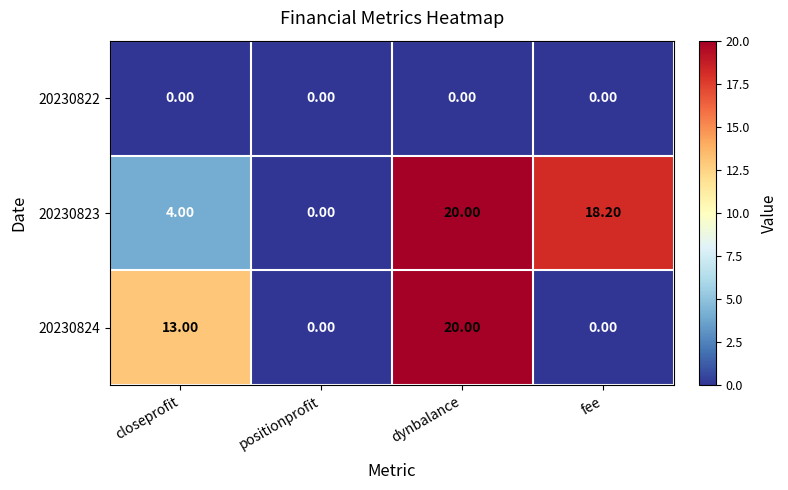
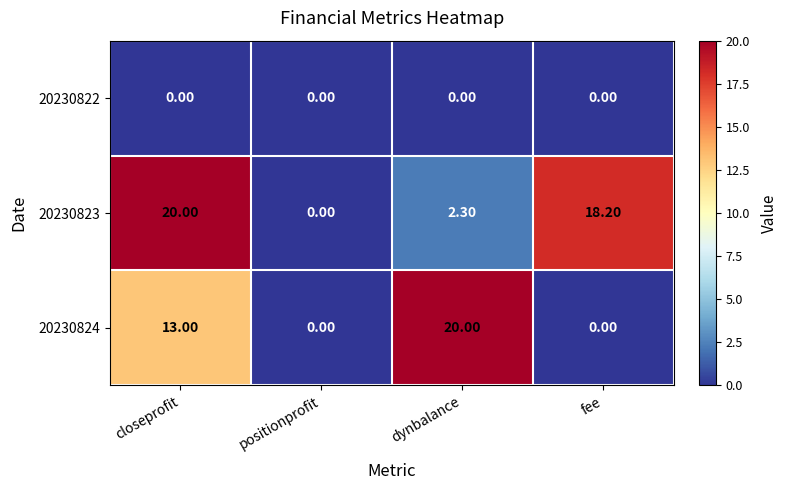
20230823, closeprofit: 4.00 -> 20.00
20230823, dynbalance: 20.00 -> 2.30
